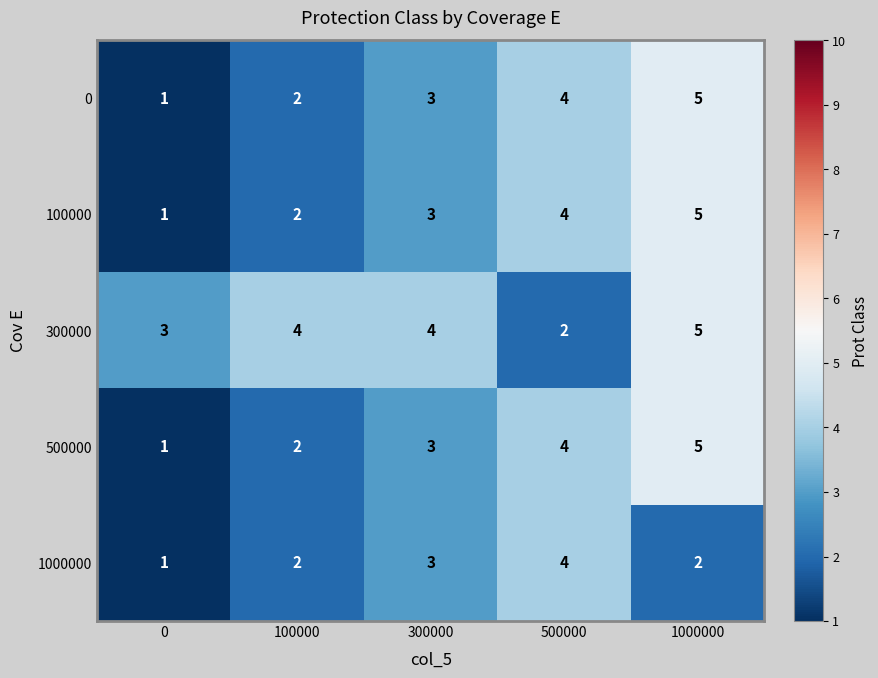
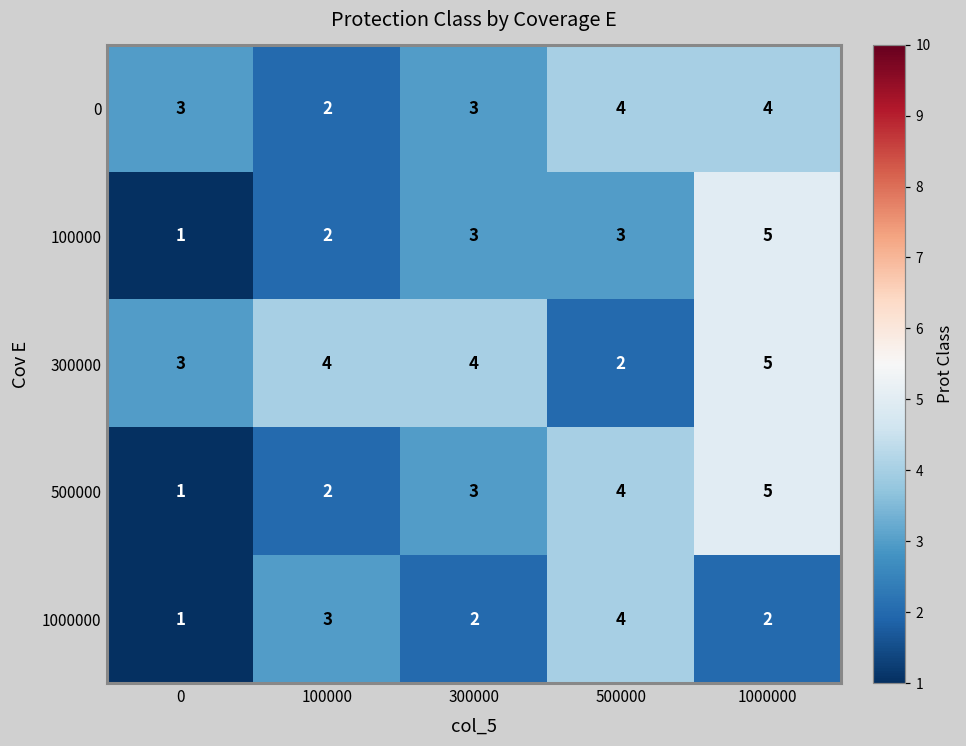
0, 0: 1 -> 3
0, 1000000: 5 -> 4
100000, 500000: 4 -> 3
1000000, 100000: 2 -> 3
1000000, 300000: 3 -> 2
